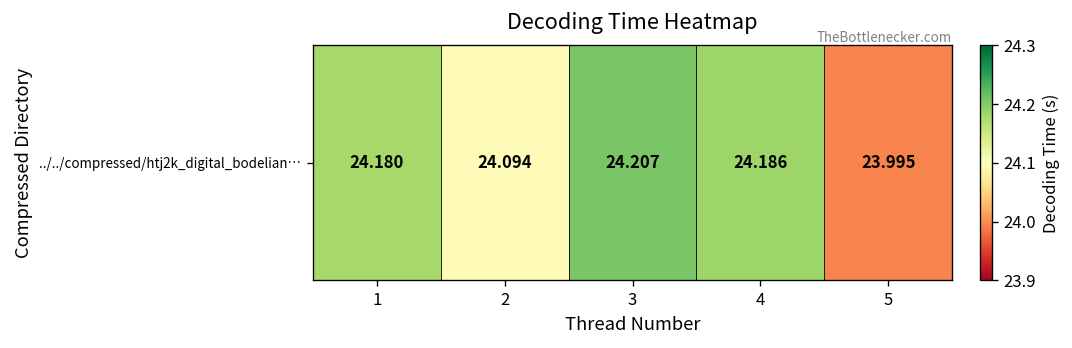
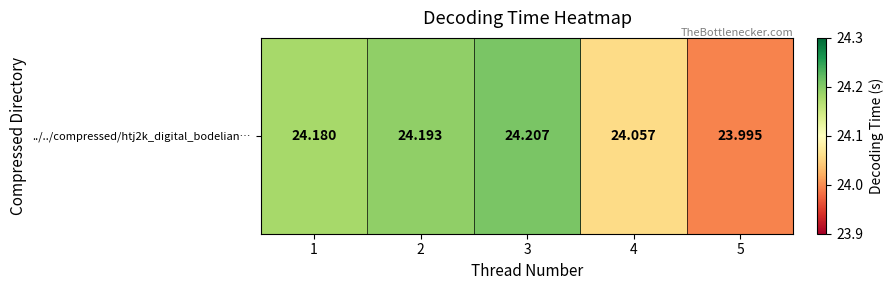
../../compressed/htj2k_digital_bodelian…, 2: 24.094 -> 24.193
../../compressed/htj2k_digital_bodelian…, 4: 24.186 -> 24.057
